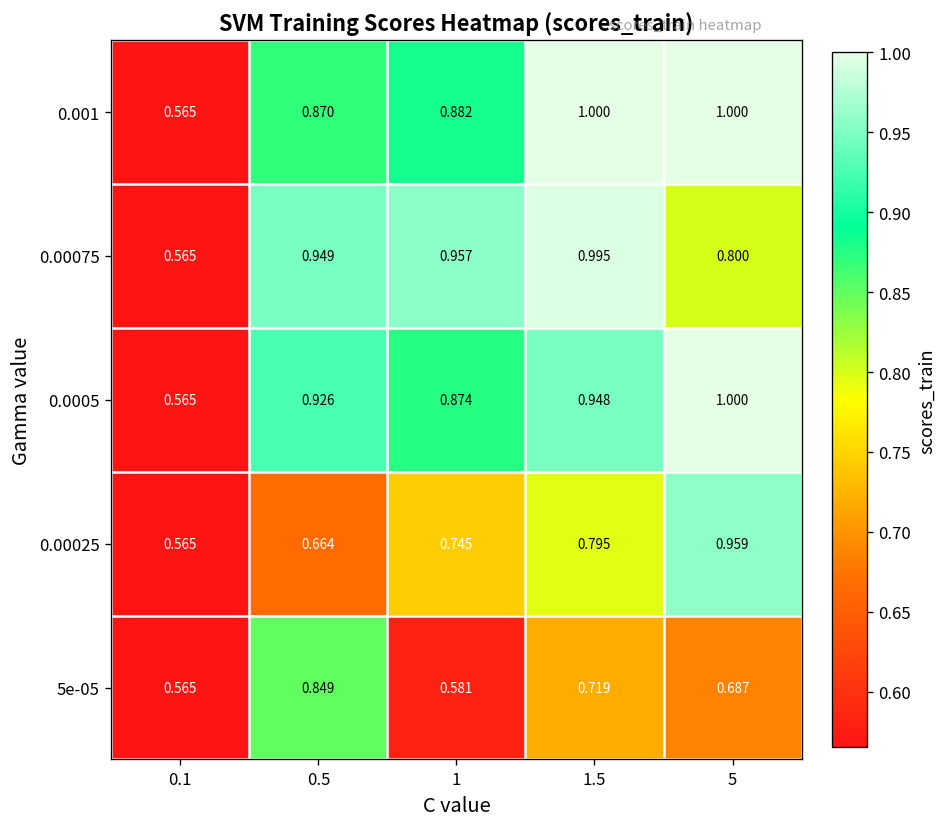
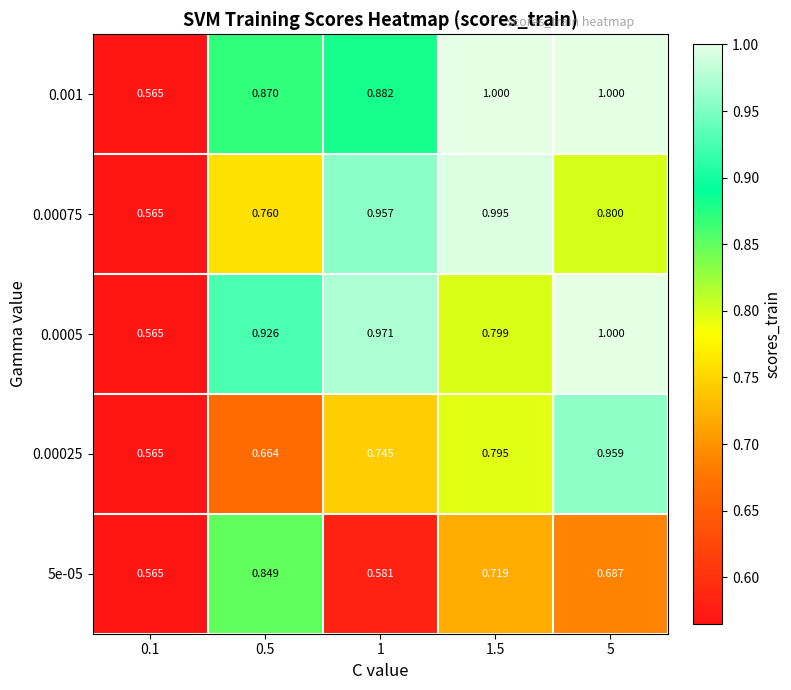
0.00075, 0.5: 0.949 -> 0.760
0.0005, 1: 0.874 -> 0.971
0.0005, 1.5: 0.948 -> 0.799
